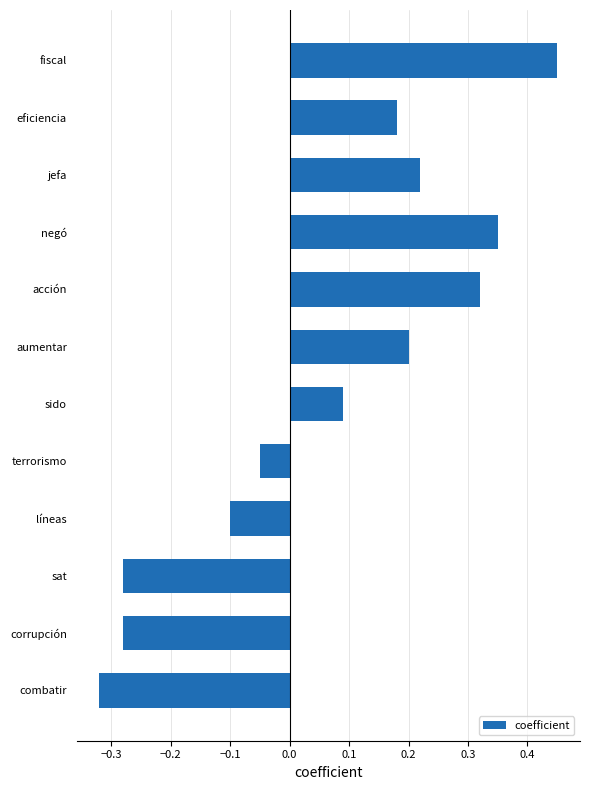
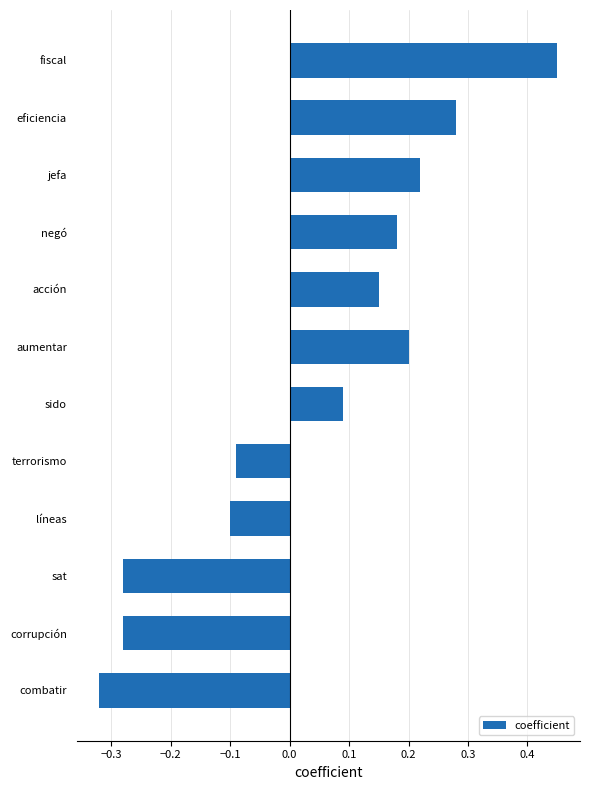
eficiencia: 0.18 -> 0.28
negó: 0.35 -> 0.18
acción: 0.32 -> 0.15
terrorismo: -0.05 -> -0.09
